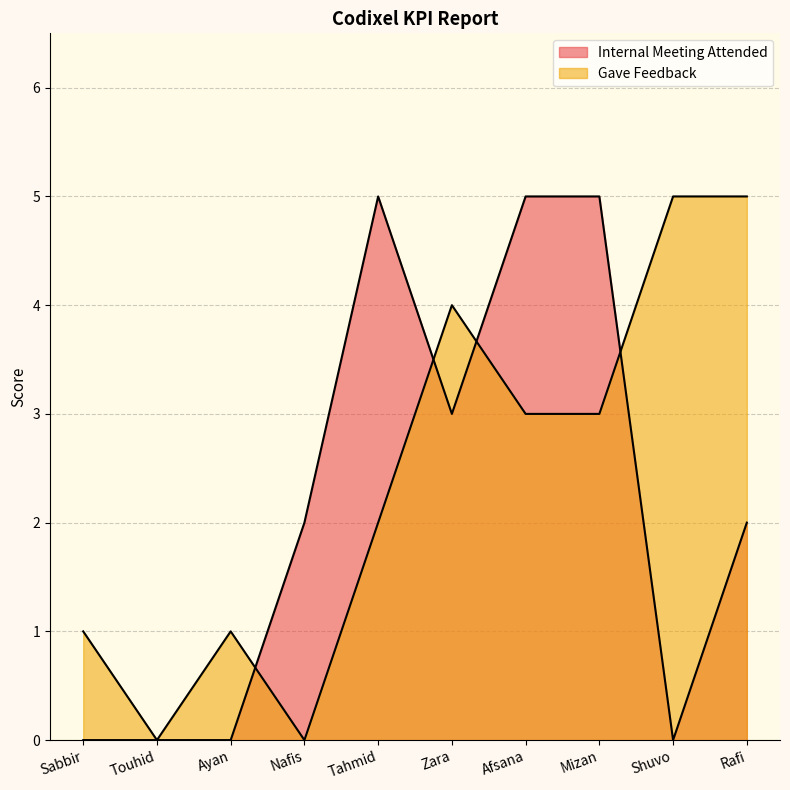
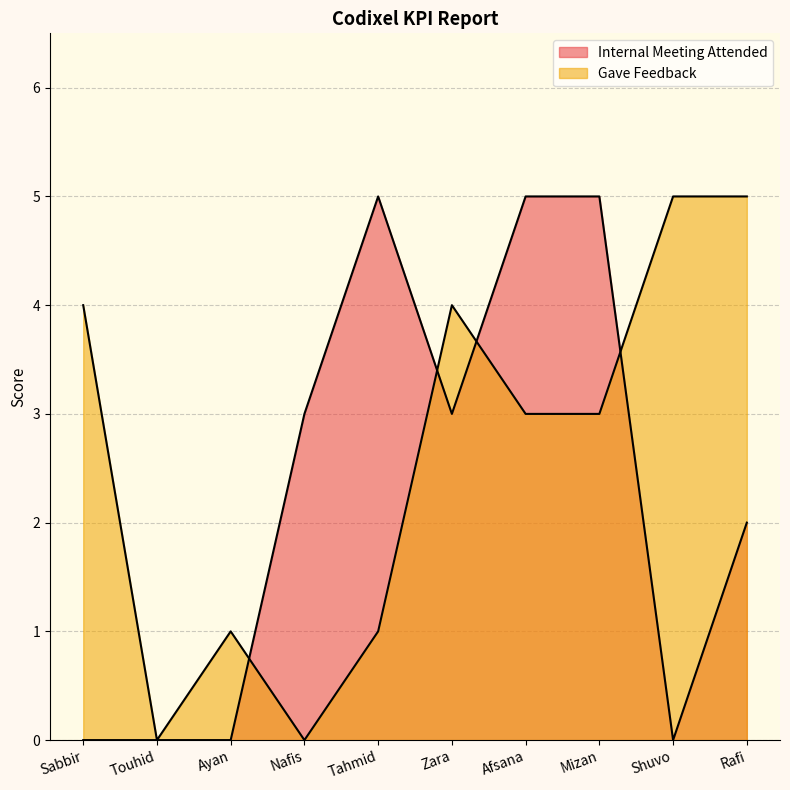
Gave Feedback, Sabbir: 1 -> 4
Internal Meeting Attended, Nafis: 2 -> 3
Gave Feedback, Tahmid: 2 -> 1
